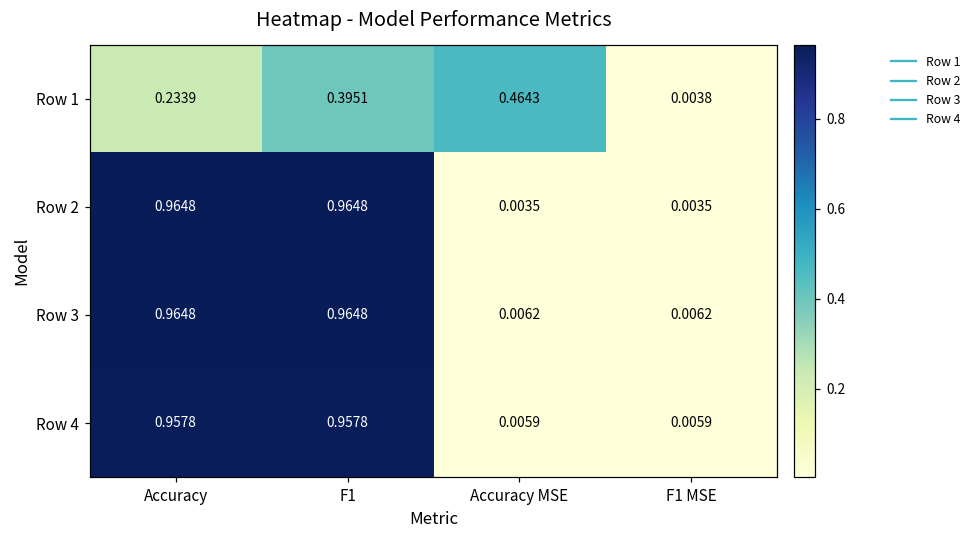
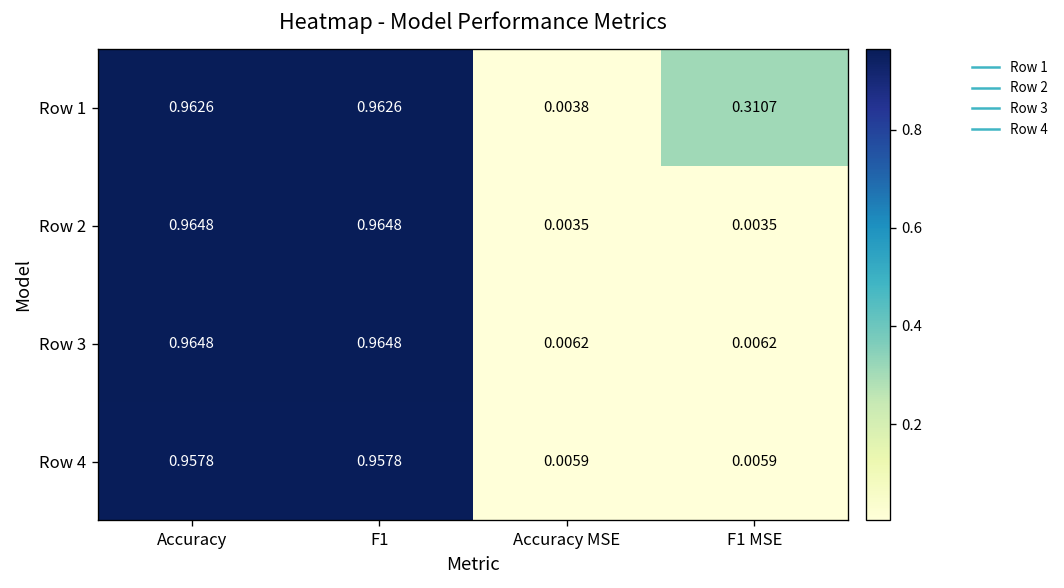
Row 1, Accuracy: 0.2339 -> 0.9626
Row 1, F1: 0.3951 -> 0.9626
Row 1, Accuracy MSE: 0.4643 -> 0.0038
Row 1, F1 MSE: 0.0038 -> 0.3107
